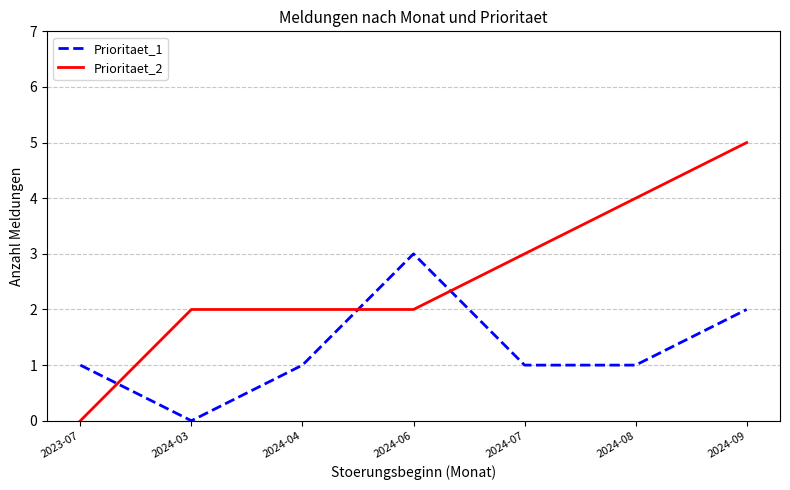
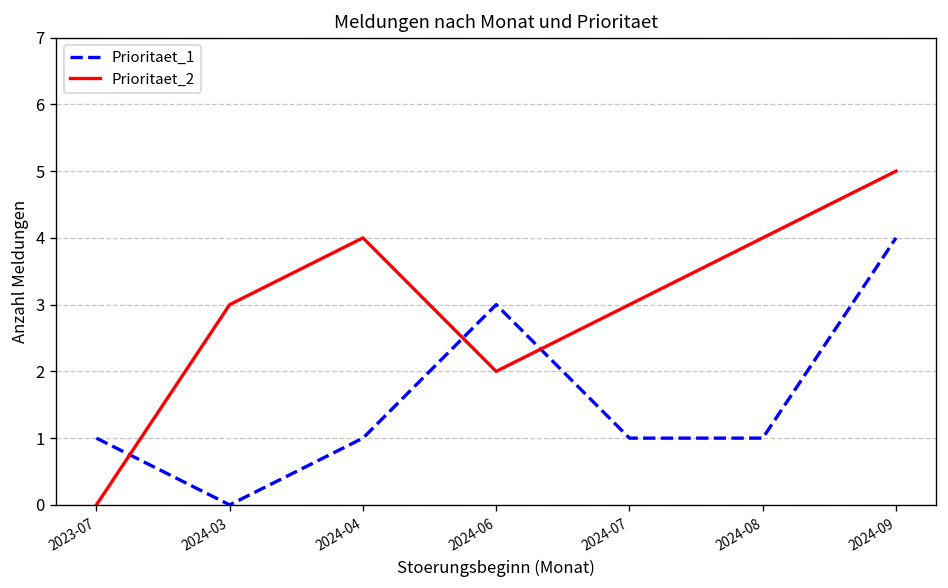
Prioritaet_2, 2024-03: 2 -> 3
Prioritaet_2, 2024-04: 2 -> 4
Prioritaet_1, 2024-09: 2 -> 4
